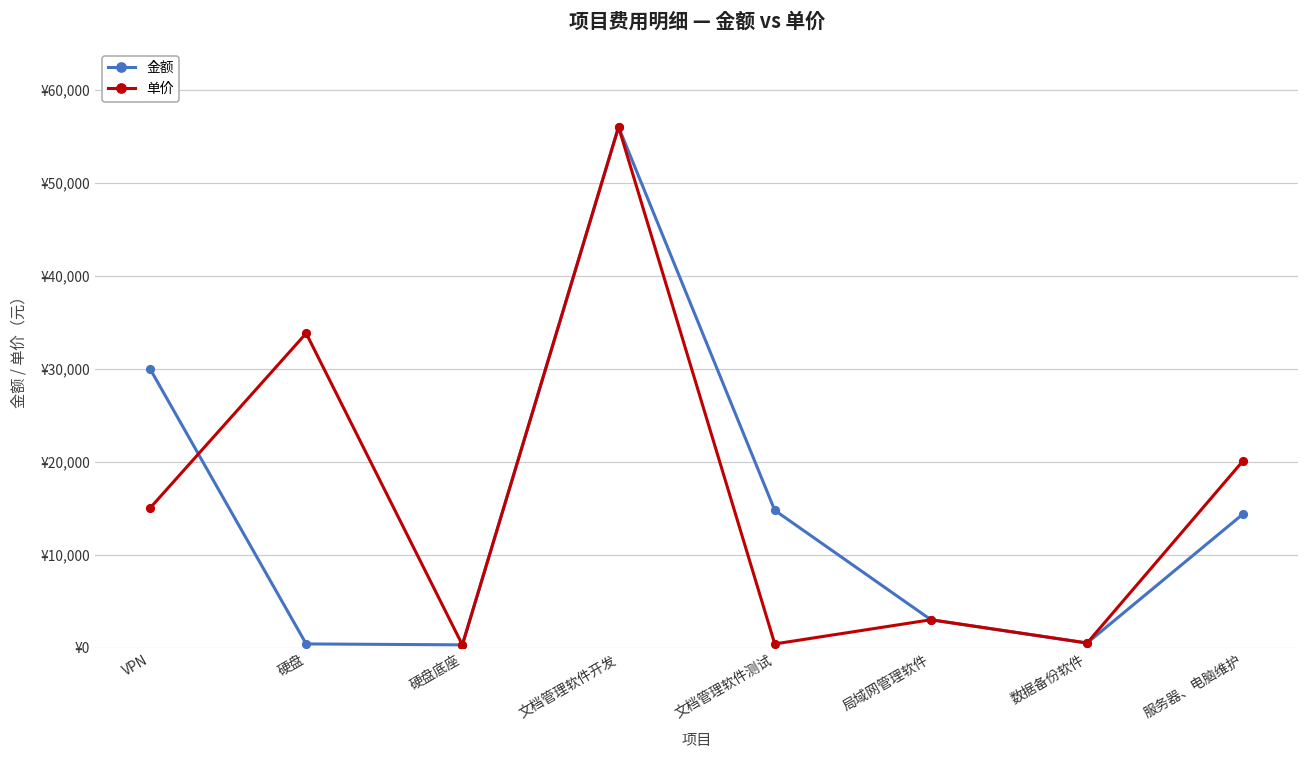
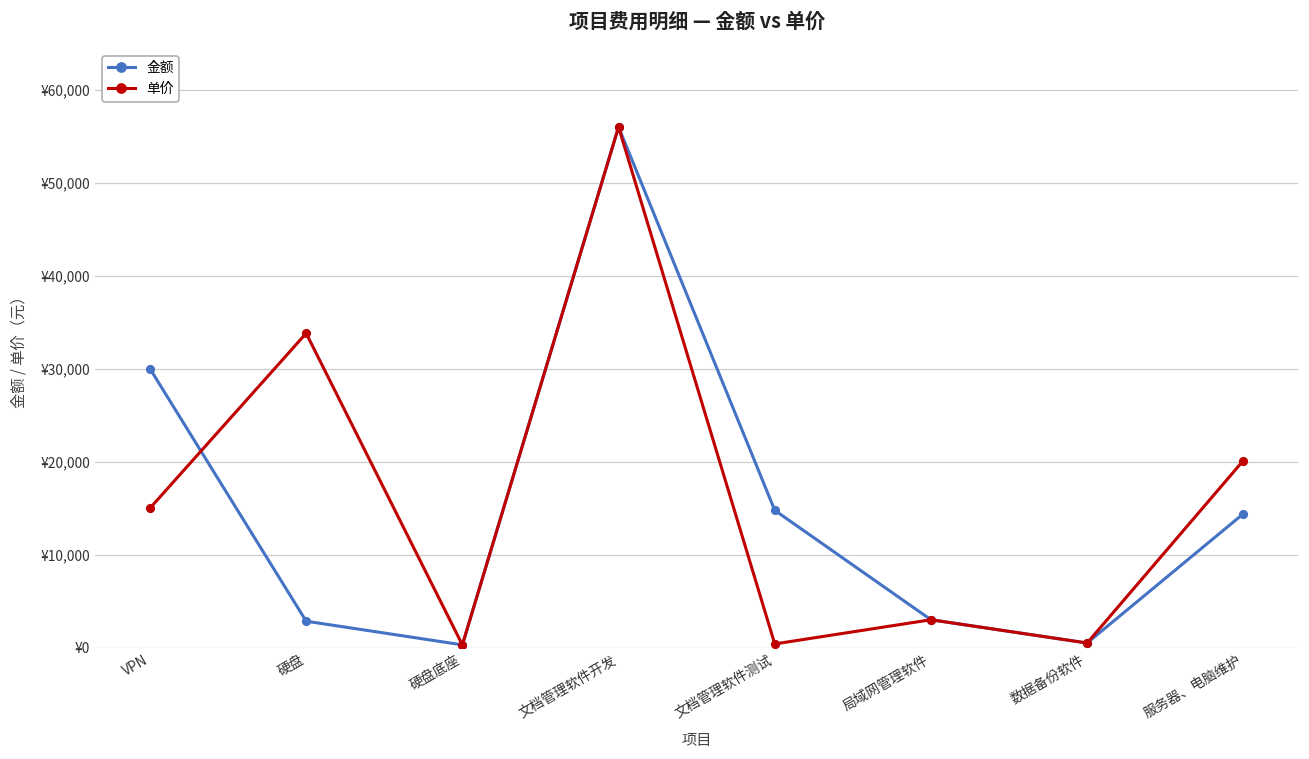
金额, 硬盘: ¥0 -> ¥3,000
